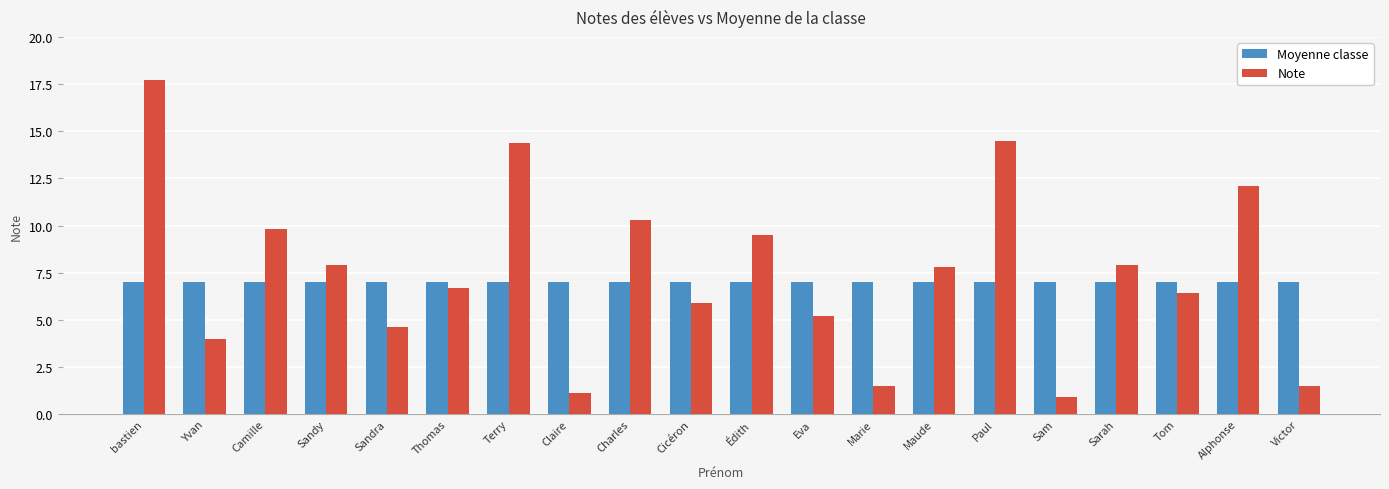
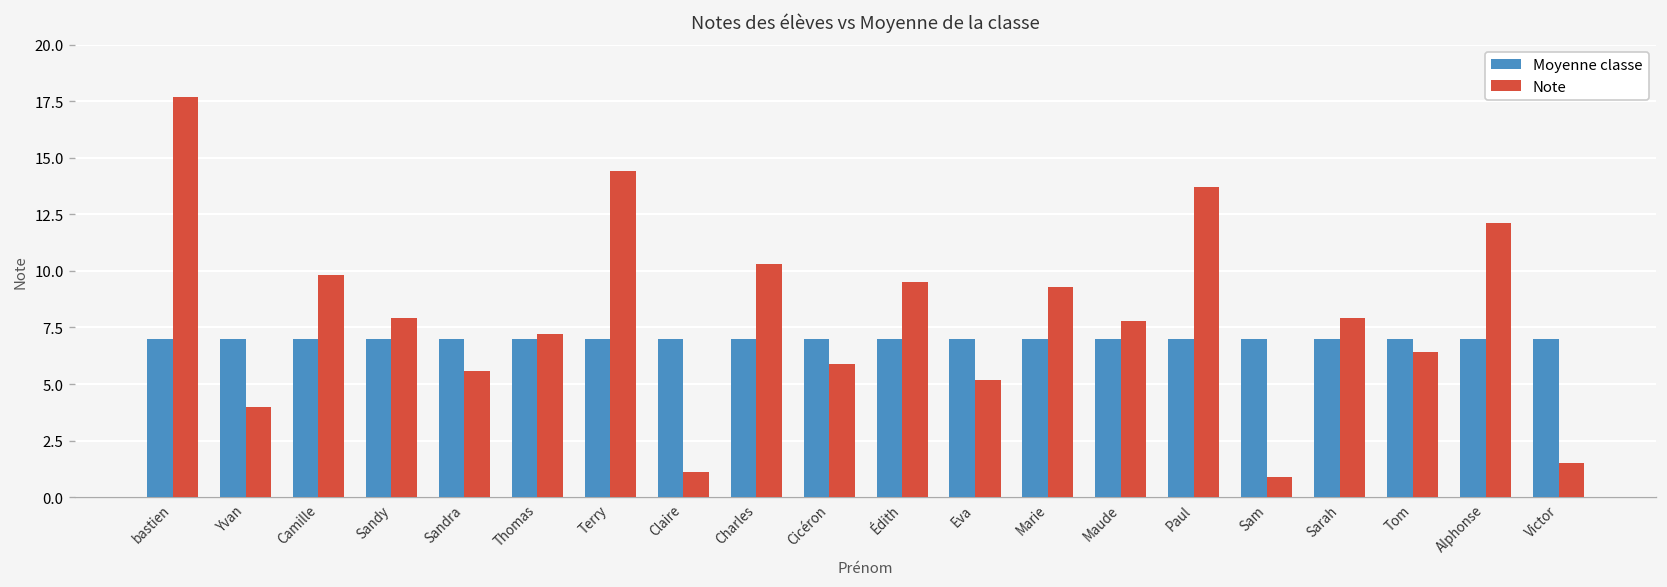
Note, Sandra: 4.6 -> 5.6
Note, Thomas: 6.7 -> 7.2
Note, Marie: 1.5 -> 9.3
Note, Paul: 14.5 -> 13.7
